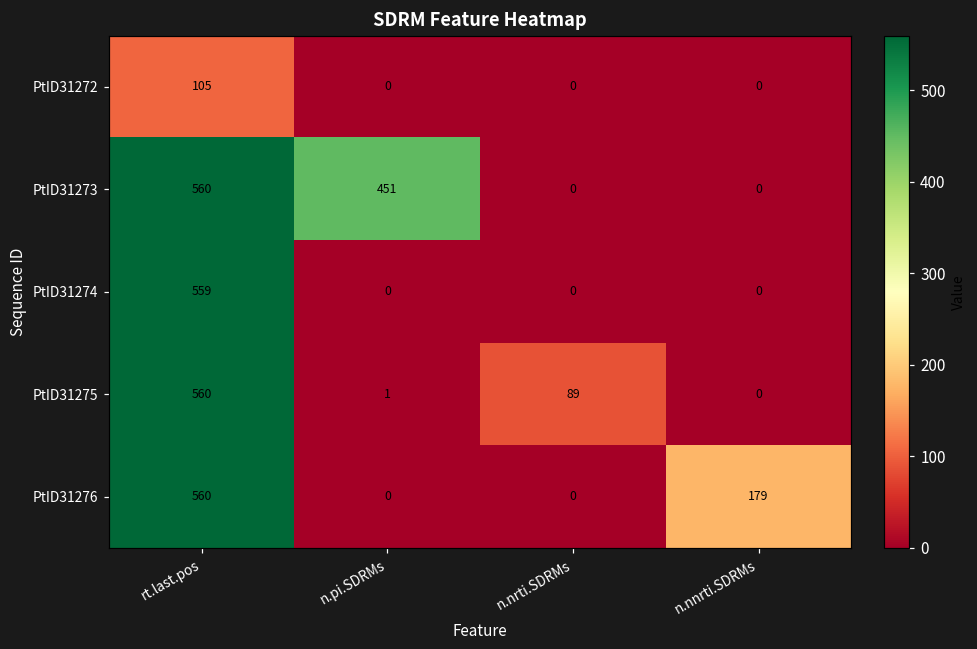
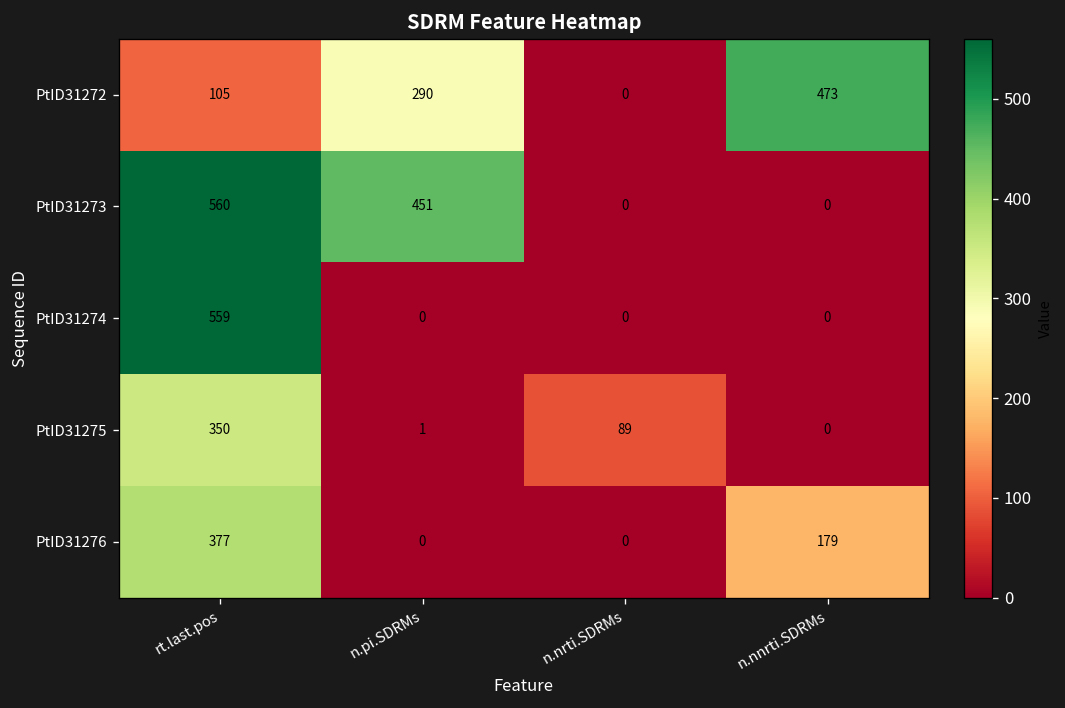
PtID31272, n.pi.SDRMs: 0 -> 290
PtID31272, n.nnrti.SDRMs: 0 -> 473
PtID31275, rt.last.pos: 560 -> 350
PtID31276, rt.last.pos: 560 -> 377
